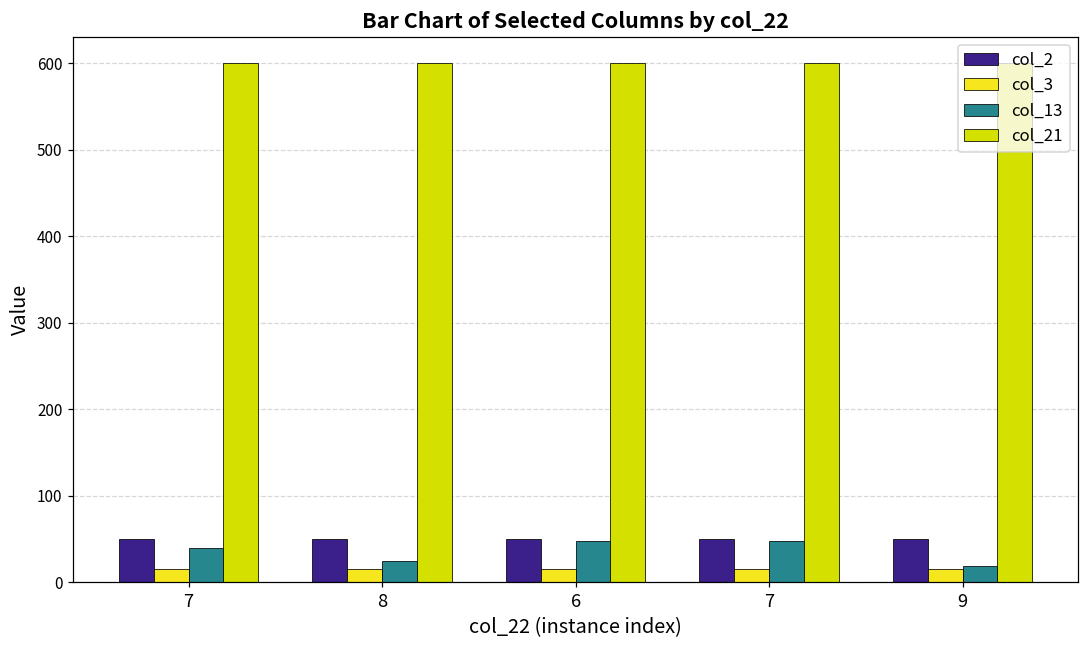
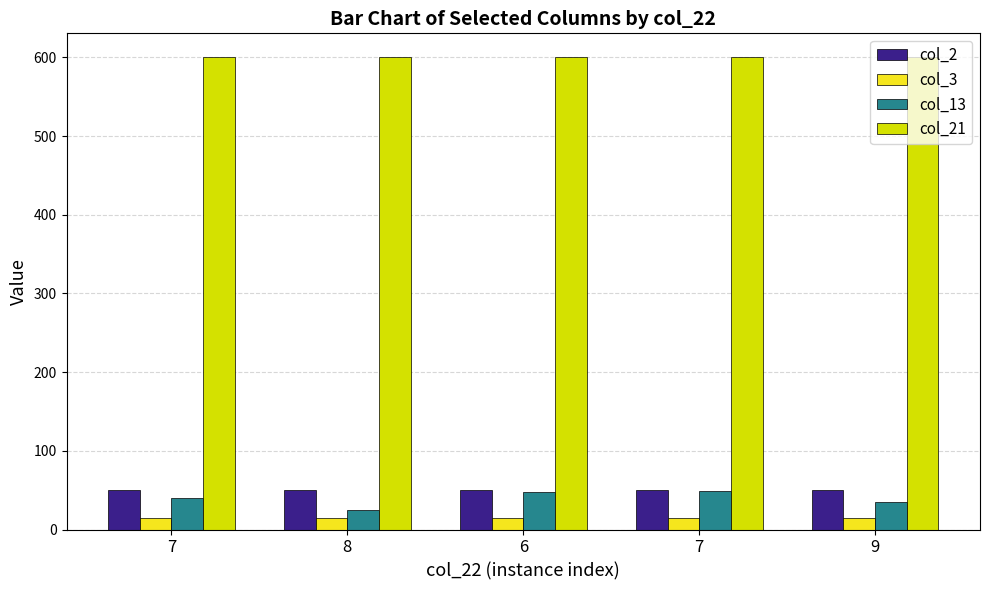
col_13, 9: 20 -> 40
